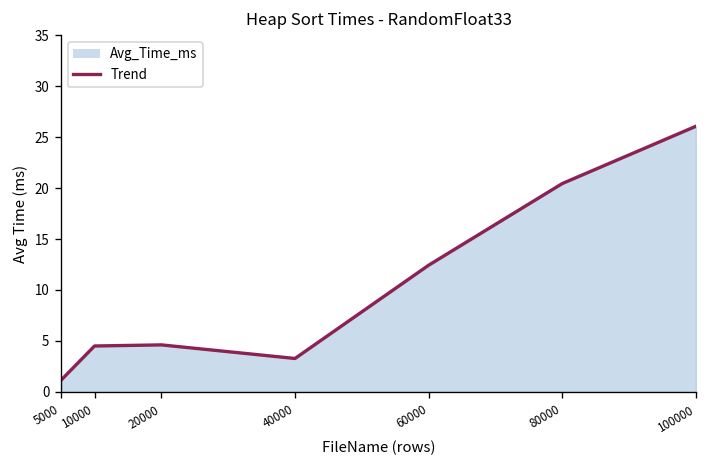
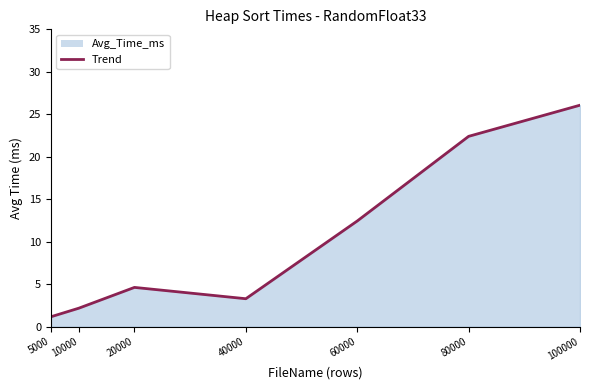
10000: 5 -> 2
80000: 20 -> 22
